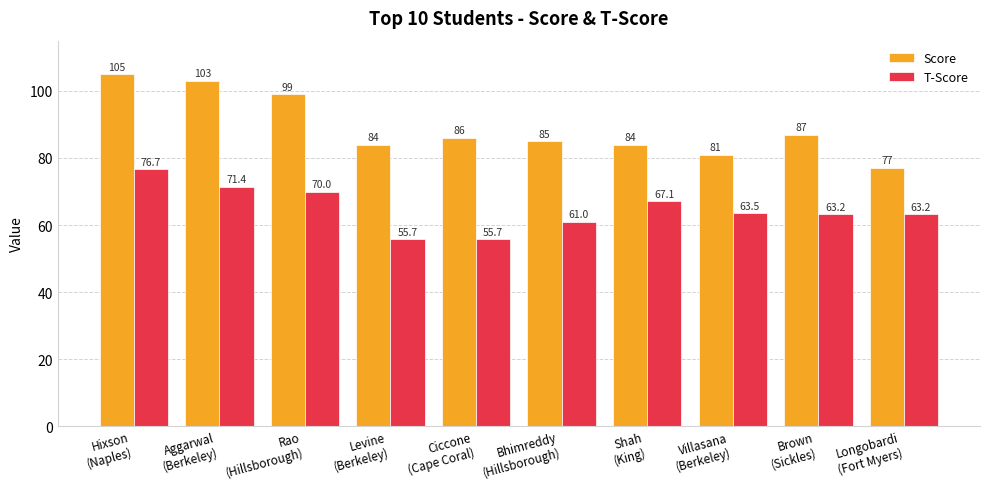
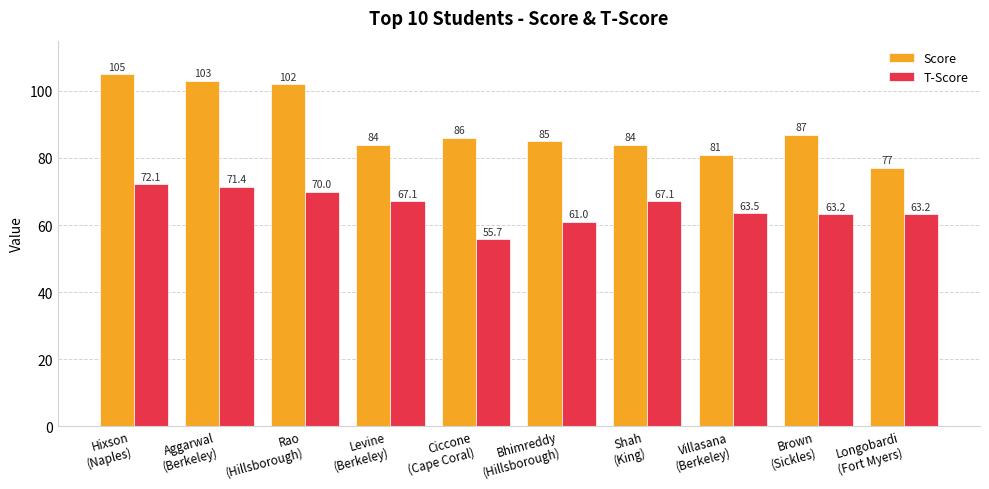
T-Score, Hixson (Naples): 76.7 -> 72.1
Score, Rao (Hillsborough): 99 -> 102
T-Score, Levine (Berkeley): 55.7 -> 67.1
